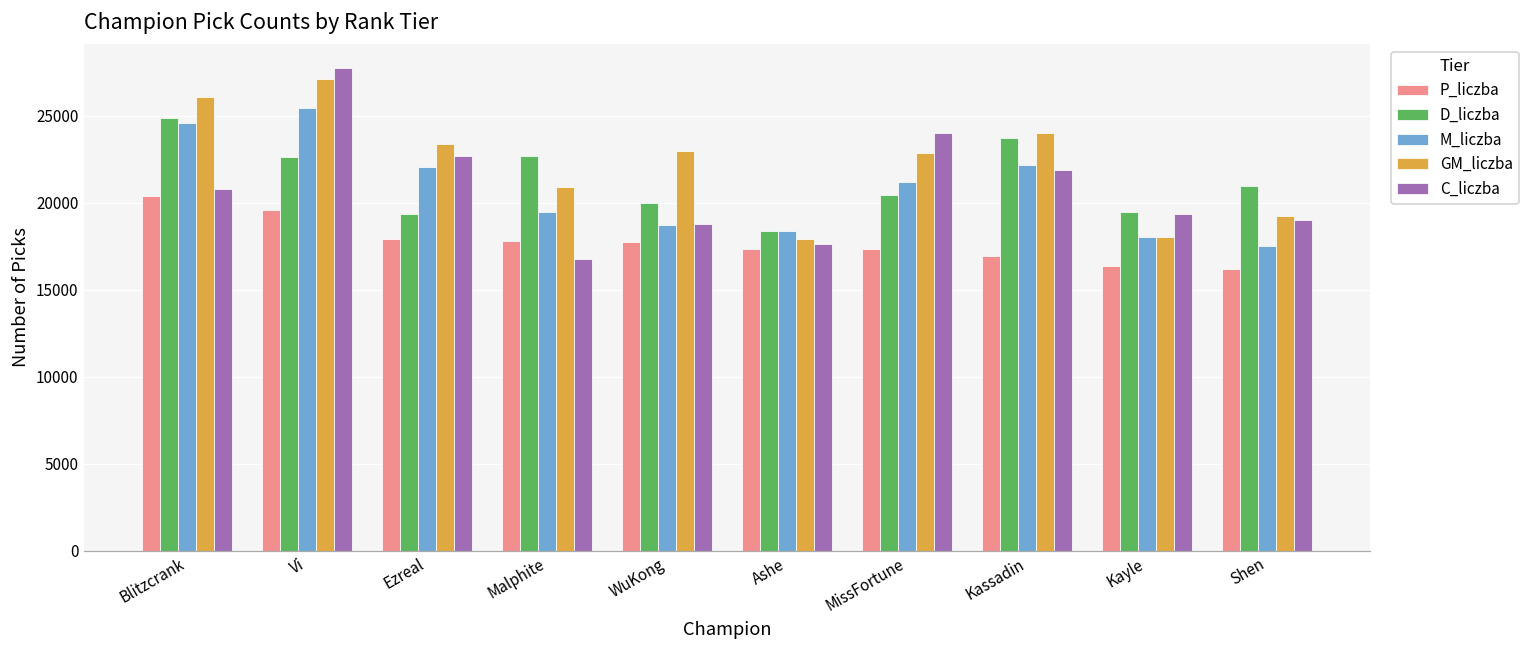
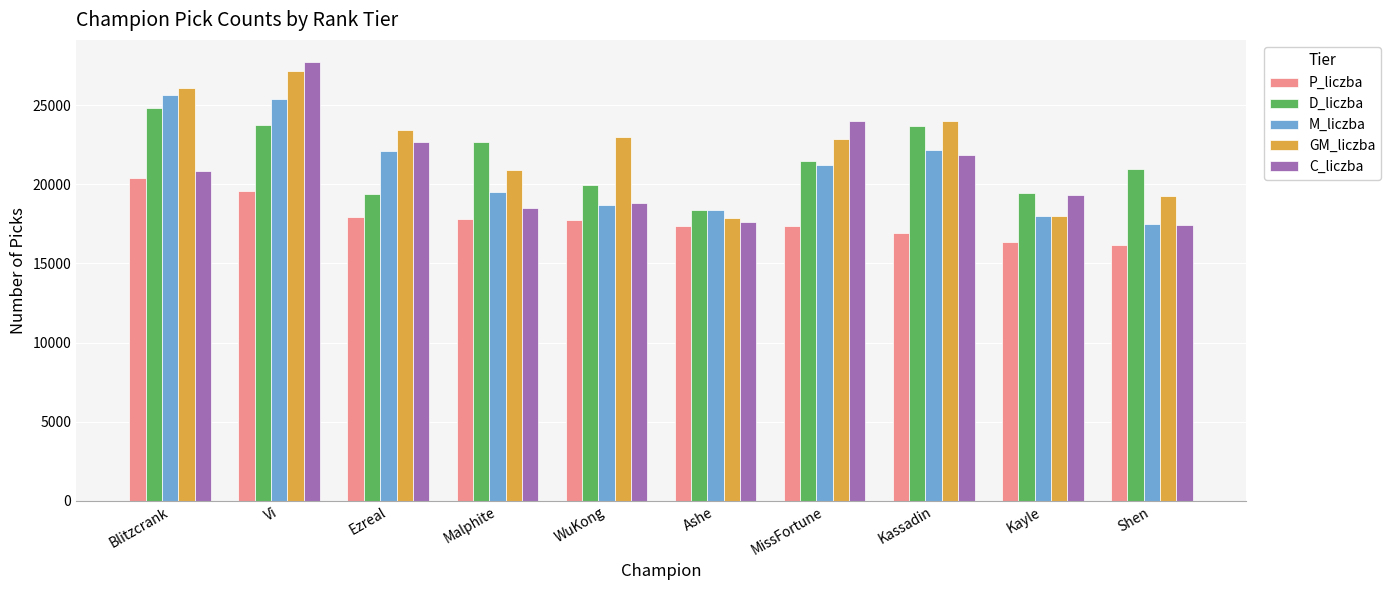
M_liczba, Blitzcrank: 24600 -> 25700
D_liczba, Vi: 22700 -> 23700
C_liczba, Malphite: 16700 -> 18500
D_liczba, MissFortune: 20400 -> 21500
C_liczba, Shen: 19000 -> 17500
